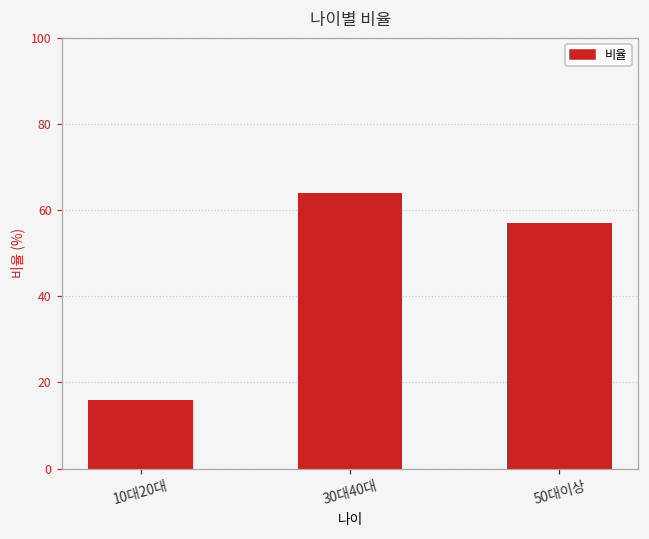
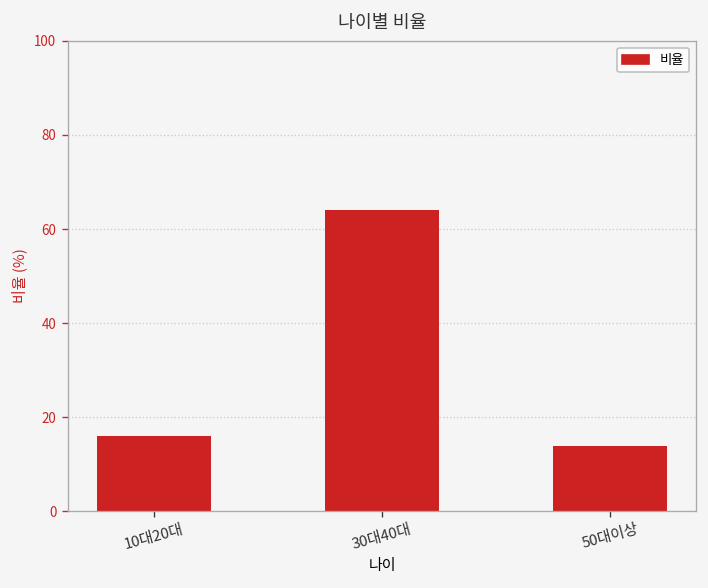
50대이상: 57 -> 14
